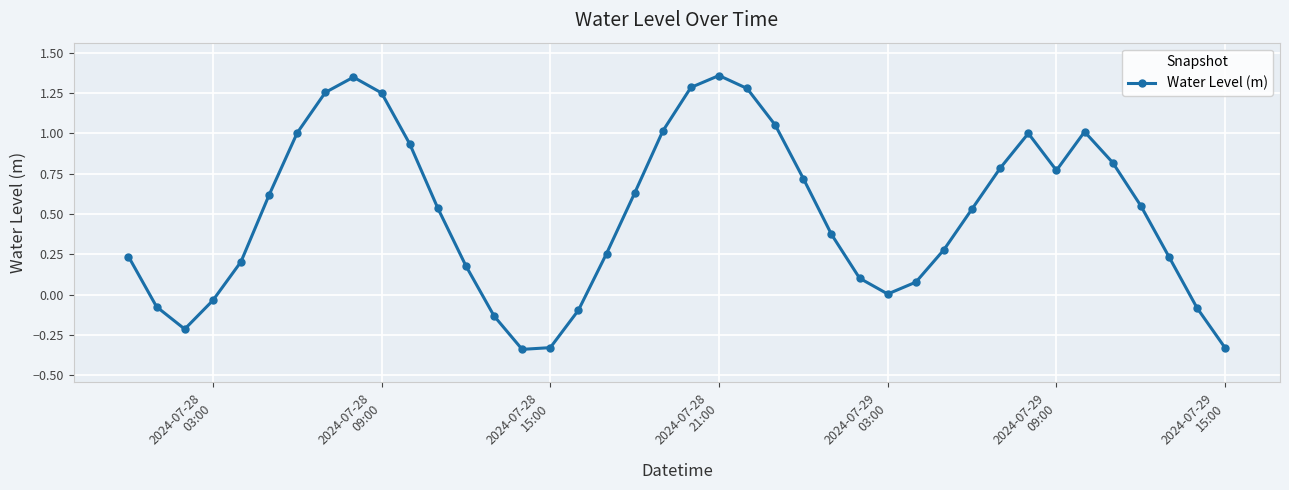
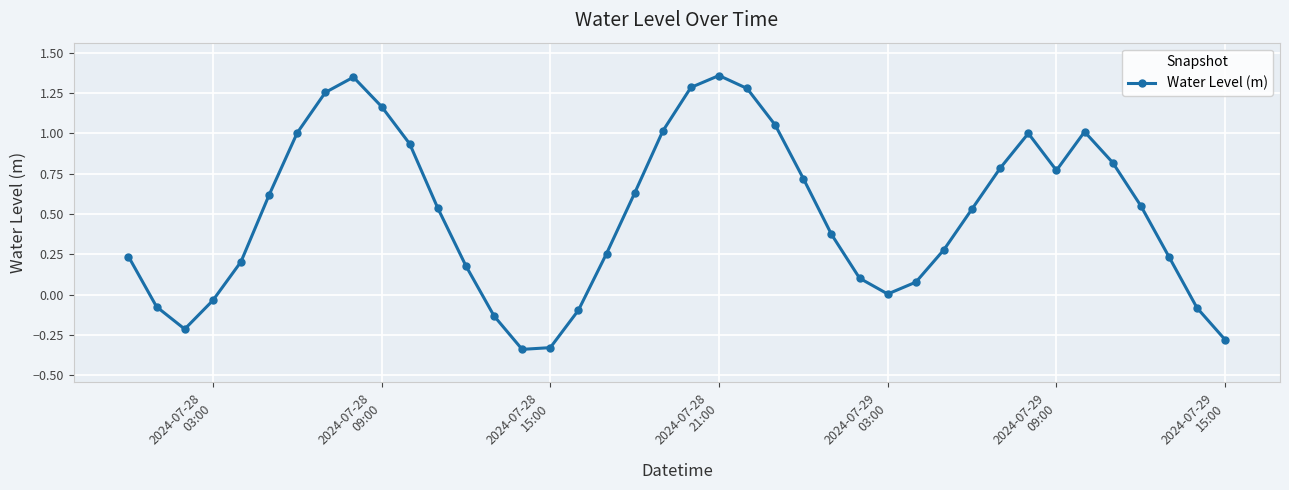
2024-07-28 09:00: 1.25 -> 1.17
2024-07-29 15:00: -0.33 -> -0.28
